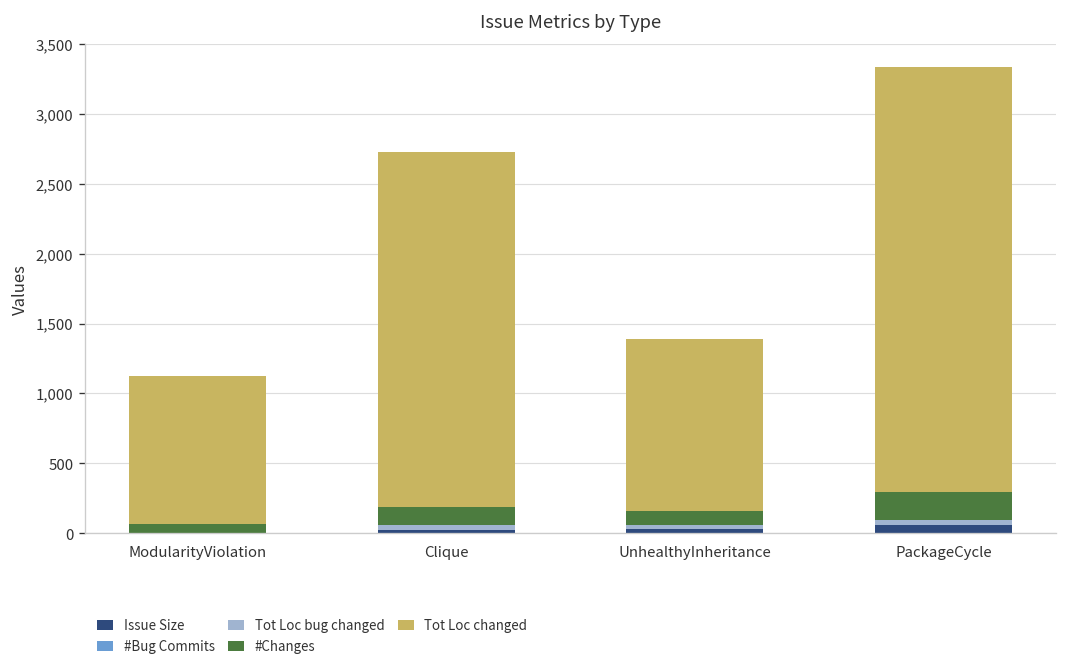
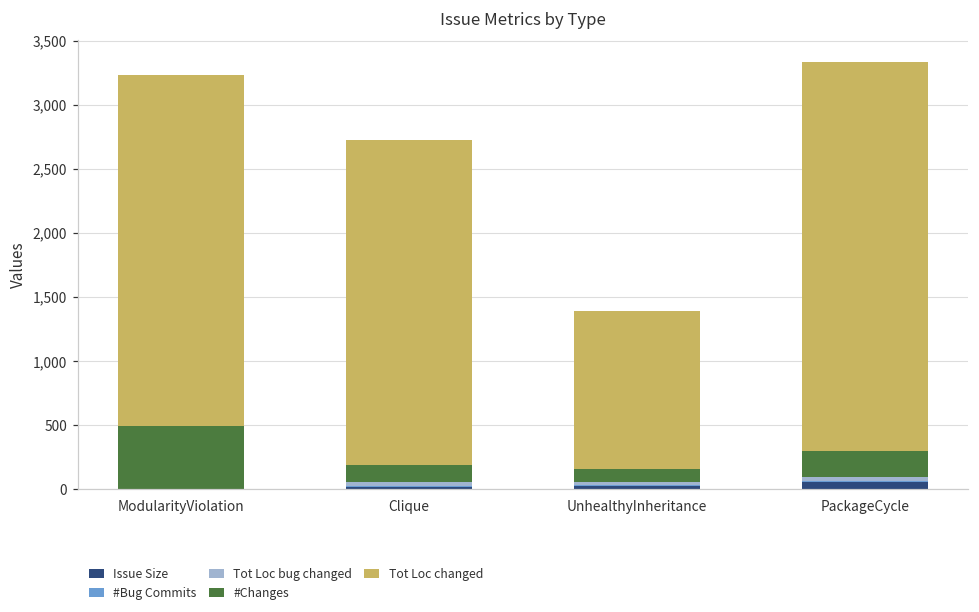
#Changes, ModularityViolation: 60 -> 490
Tot Loc changed, ModularityViolation: 1,060 -> 2,740
